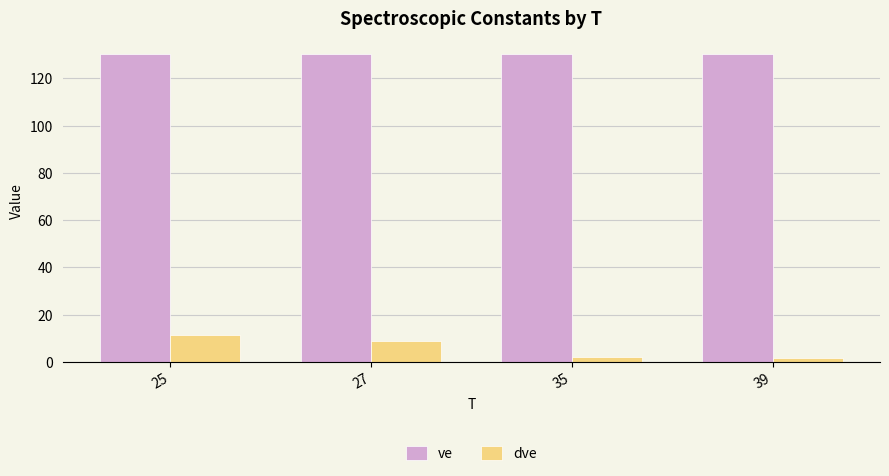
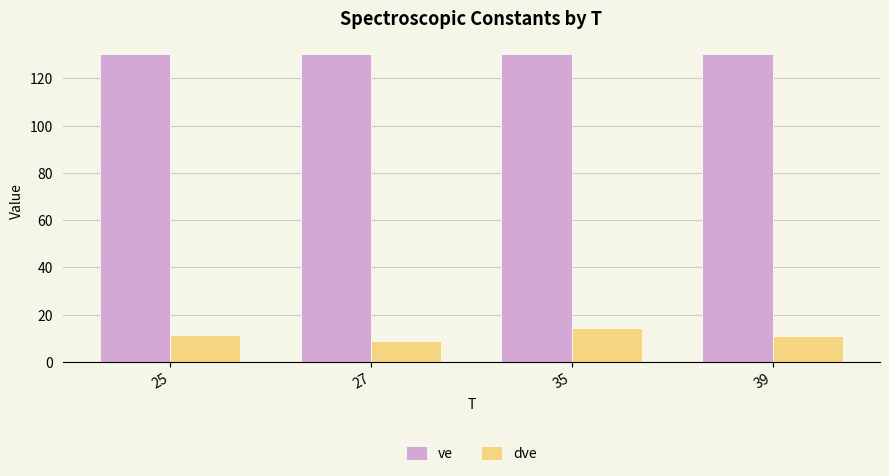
dve, 35: 2 -> 14
dve, 39: 2 -> 11
